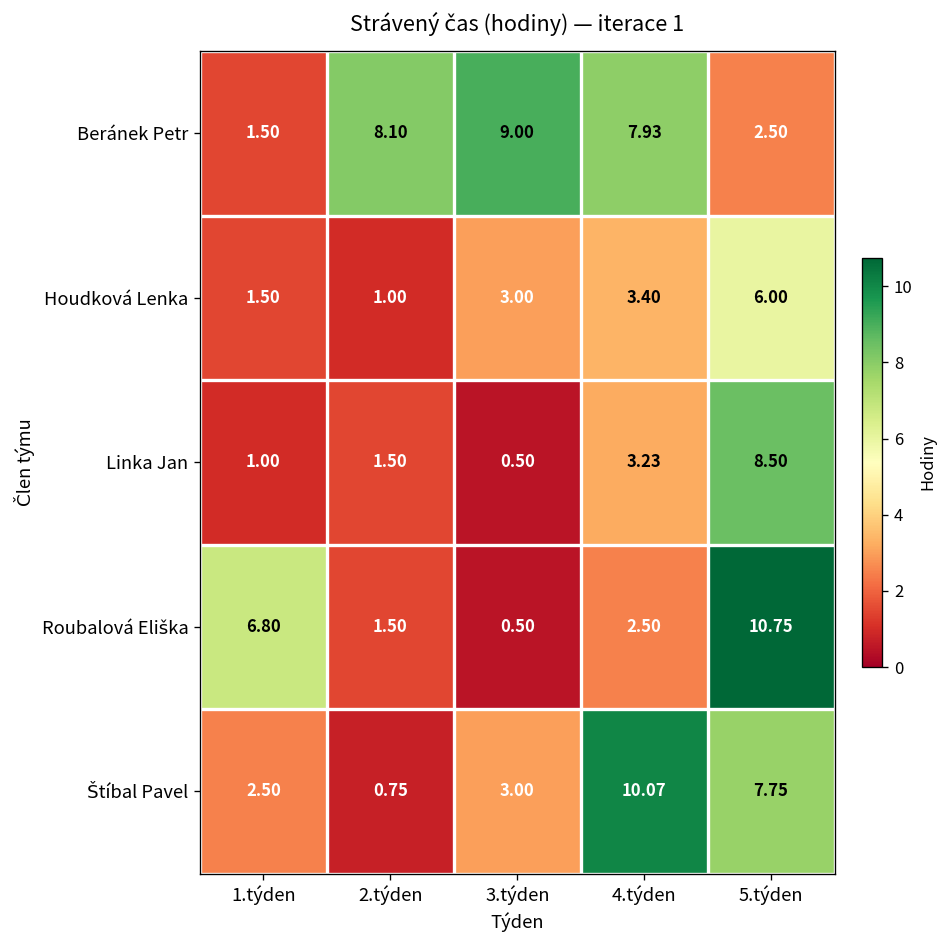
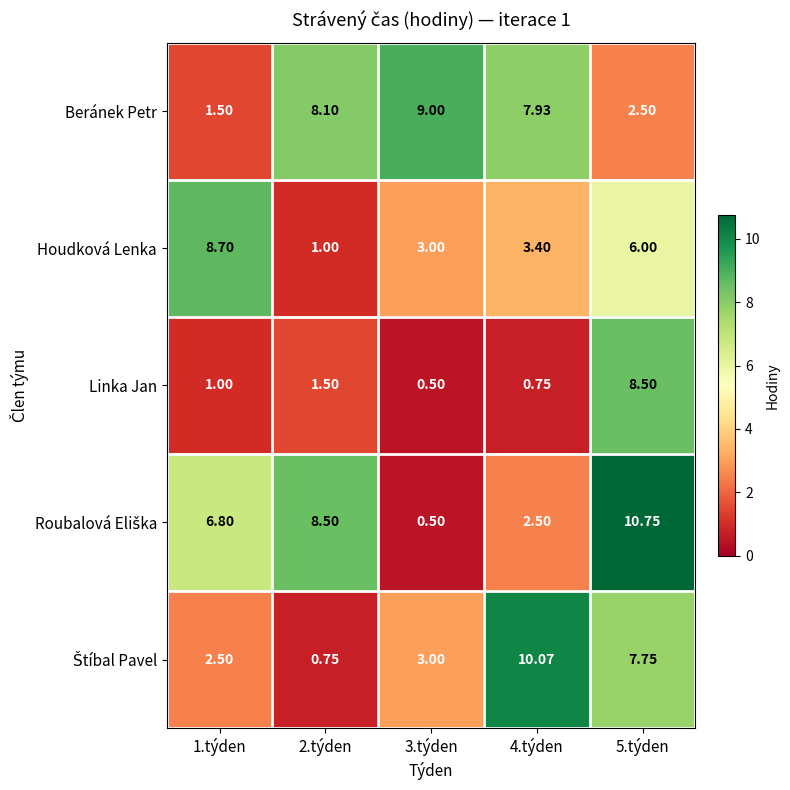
Houdková Lenka, 1.týden: 1.50 -> 8.70
Linka Jan, 4.týden: 3.23 -> 0.75
Roubalová Eliška, 2.týden: 1.50 -> 8.50
